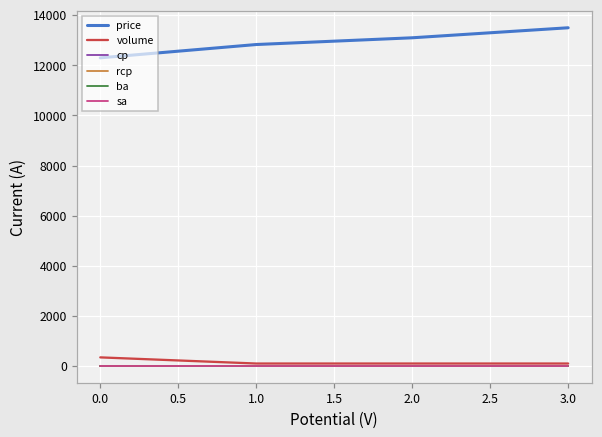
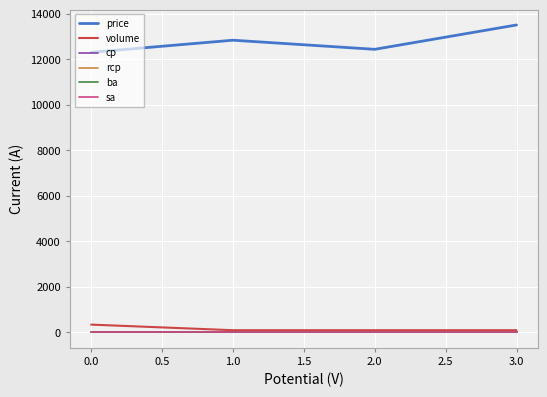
price, 2.0: 13100 -> 12400
